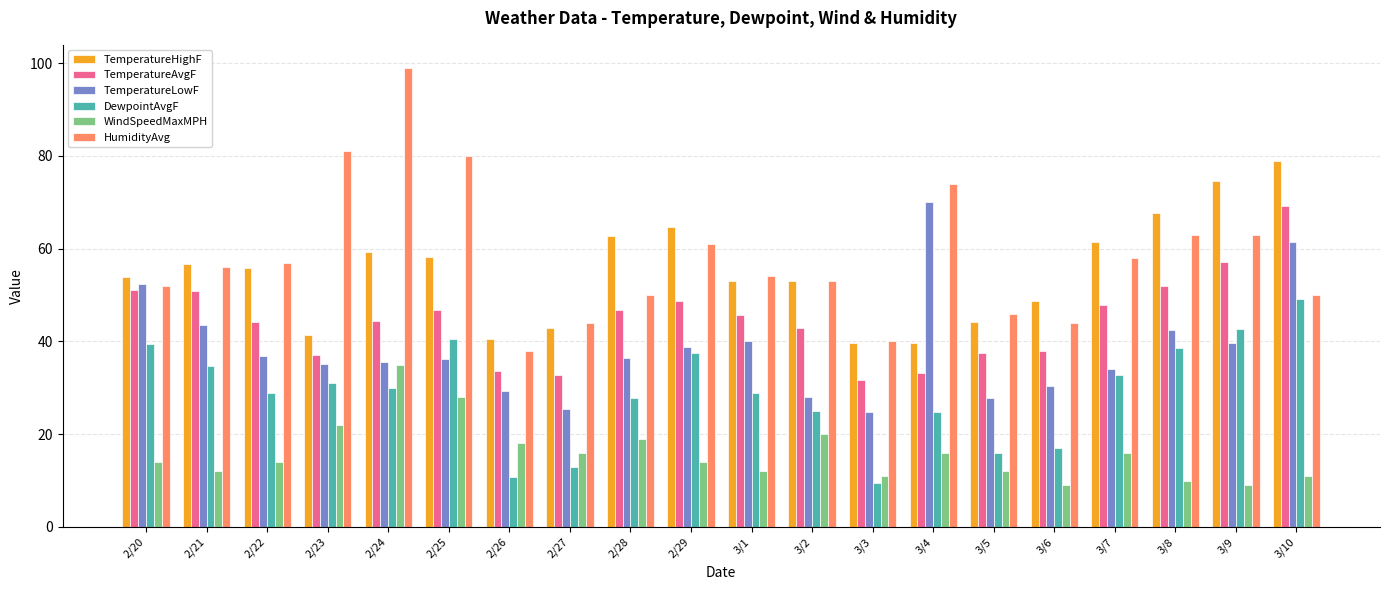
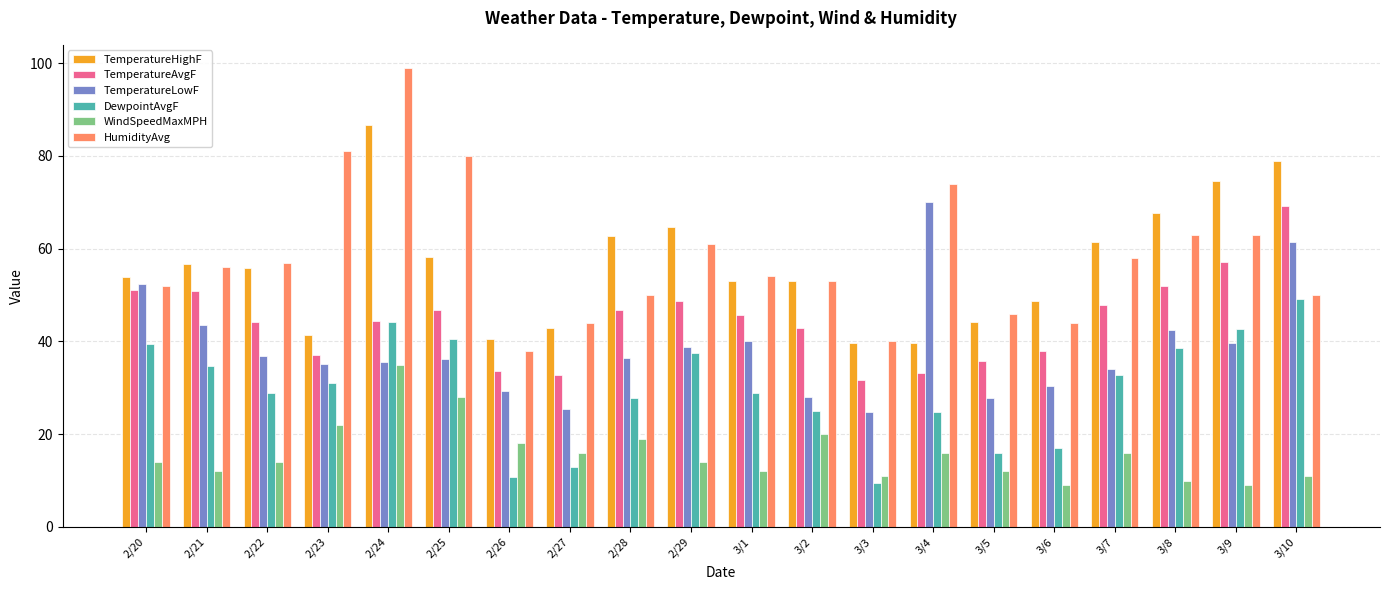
TemperatureHighF, 2/24: 59 -> 87
DewpointAvgF, 2/24: 30 -> 44
TemperatureAvgF, 3/5: 38 -> 36
